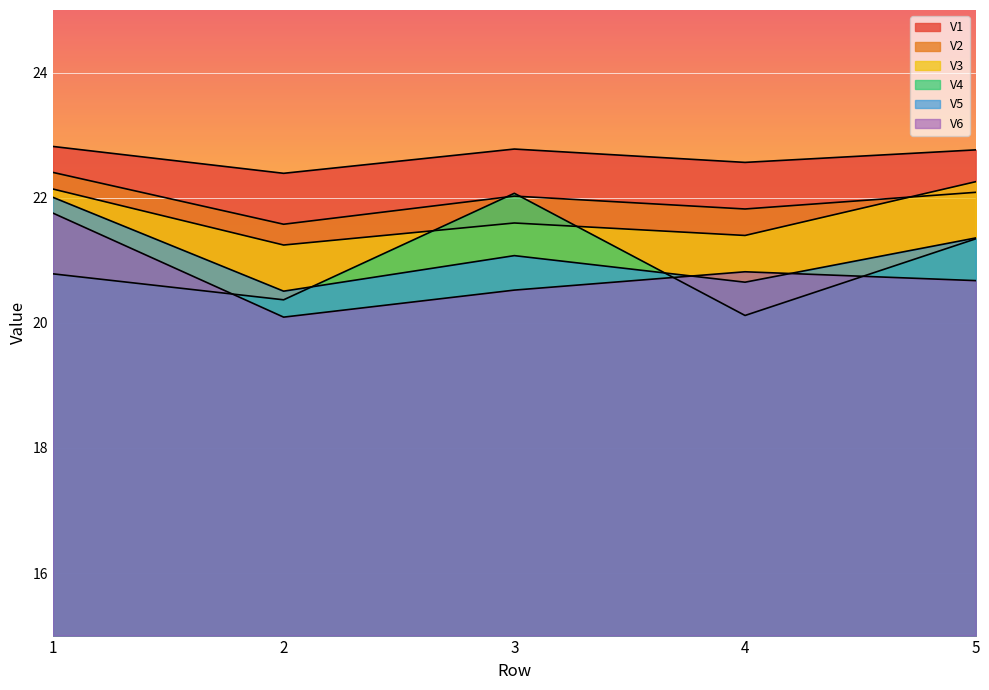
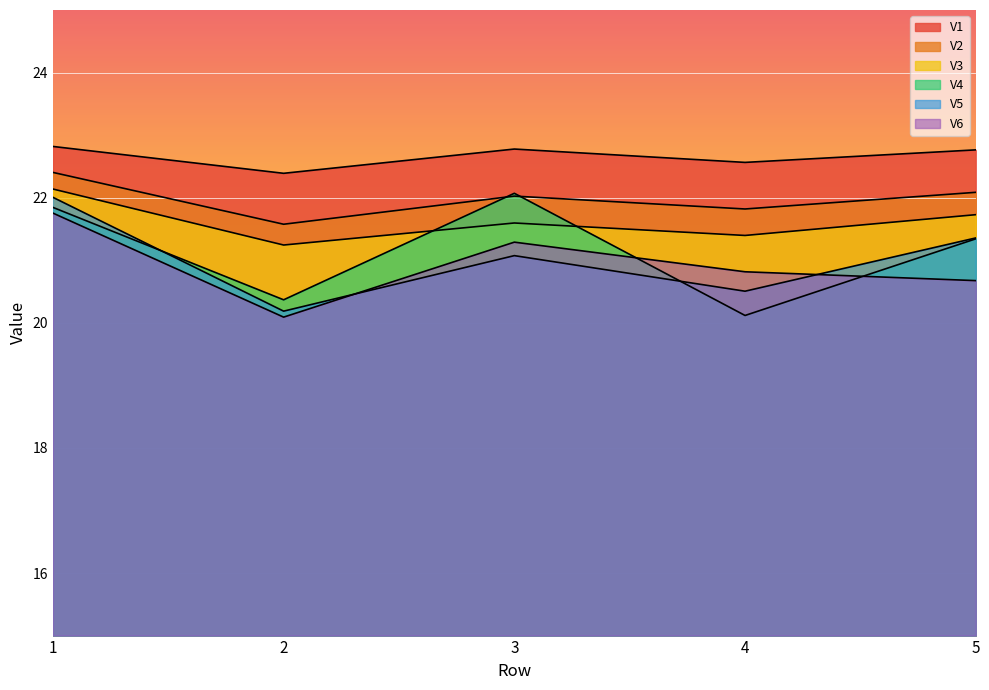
V4, 1: 20.8 -> 21.8
V5, 2: 20.5 -> 20.2
V6, 3: 20.5 -> 21.3
V5, 4: 20.6 -> 20.5
V3, 5: 22.3 -> 21.7
